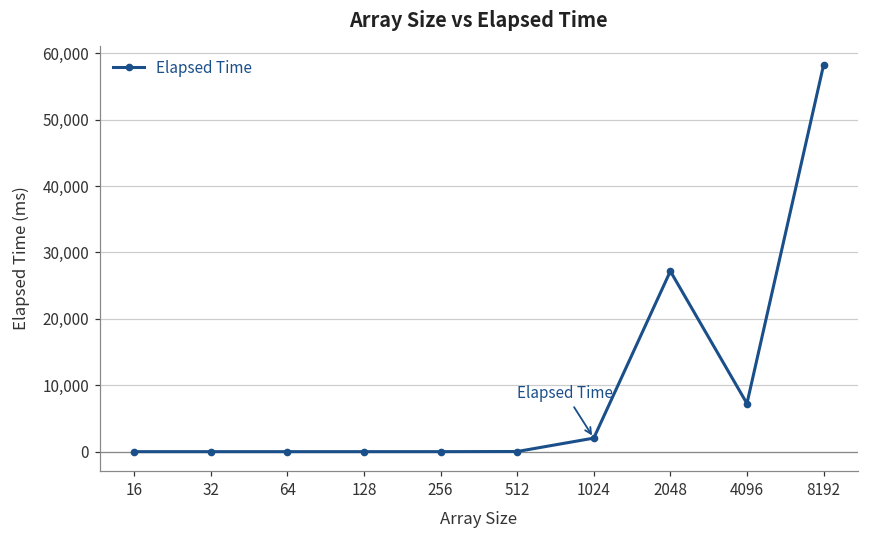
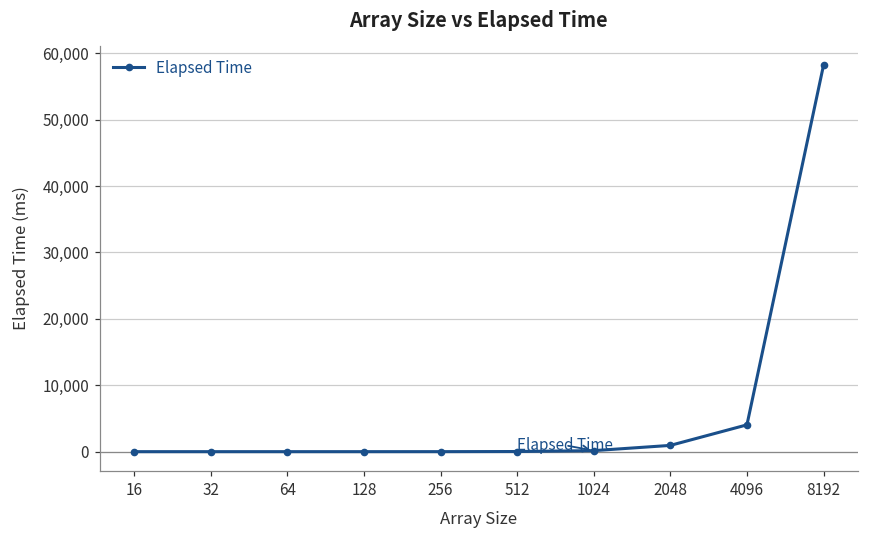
1024: 2,000 -> 0
2048: 27,000 -> 1,000
4096: 7,000 -> 4,000
